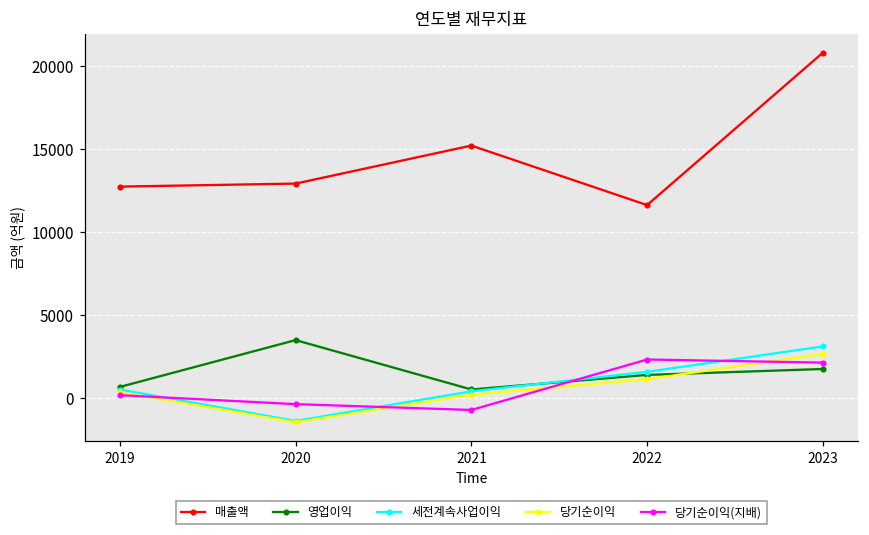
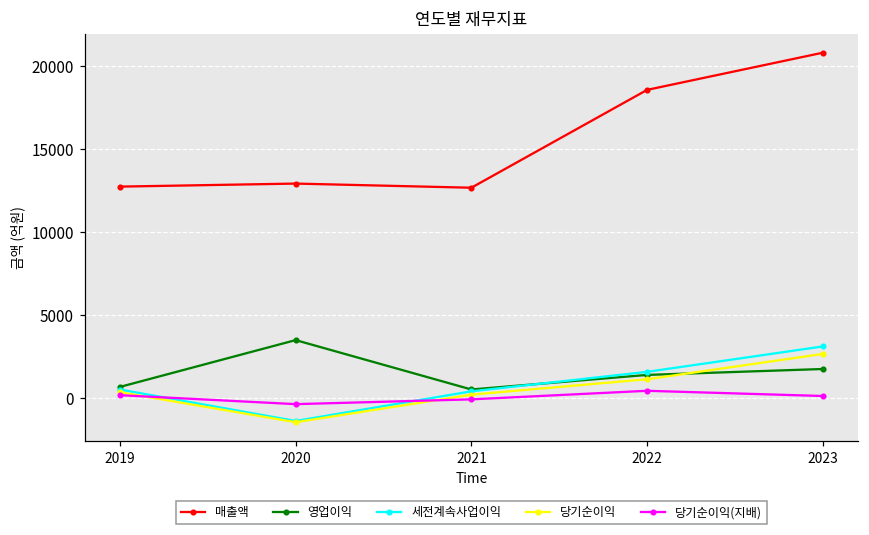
매출액, 2021: 15200 -> 12700
당기순이익(지배), 2021: -700 -> -100
매출액, 2022: 11600 -> 18600
당기순이익(지배), 2022: 2300 -> 400
당기순이익(지배), 2023: 2100 -> 100
